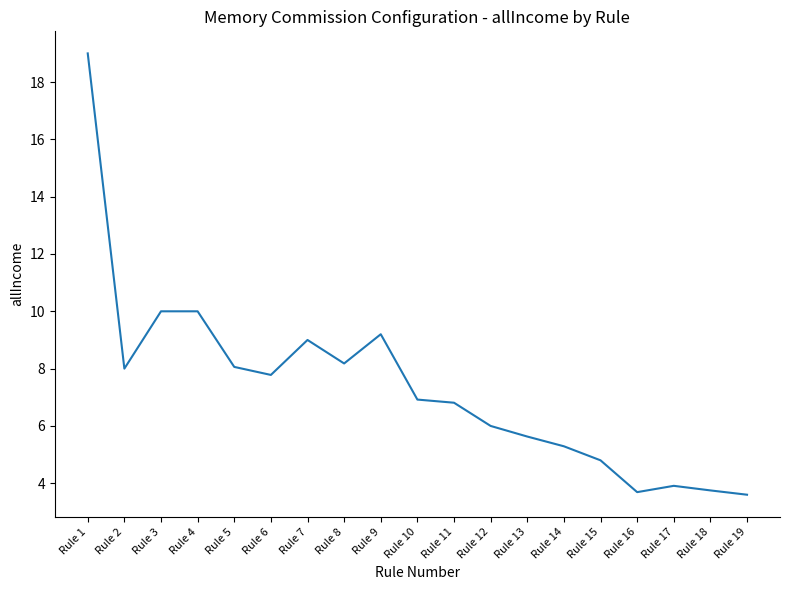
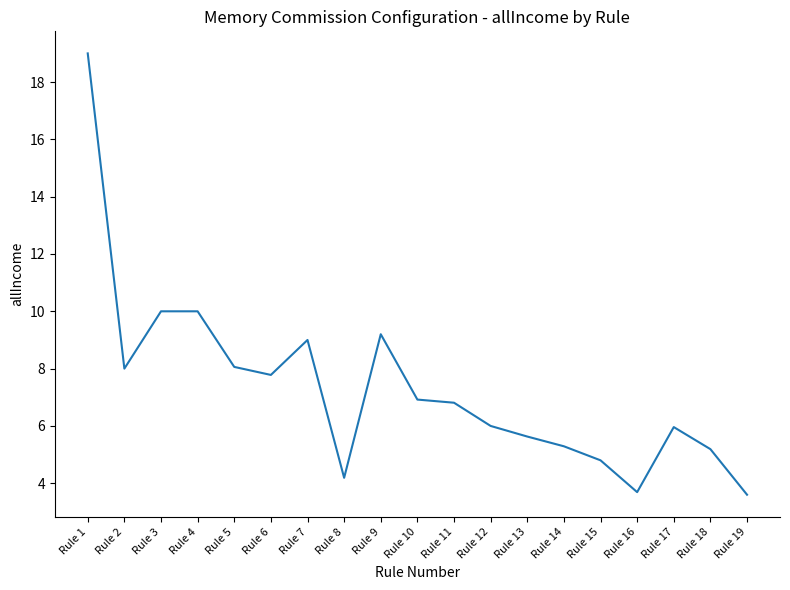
Rule 8: 8.2 -> 4.2
Rule 17: 3.9 -> 6.0
Rule 18: 3.8 -> 5.2
